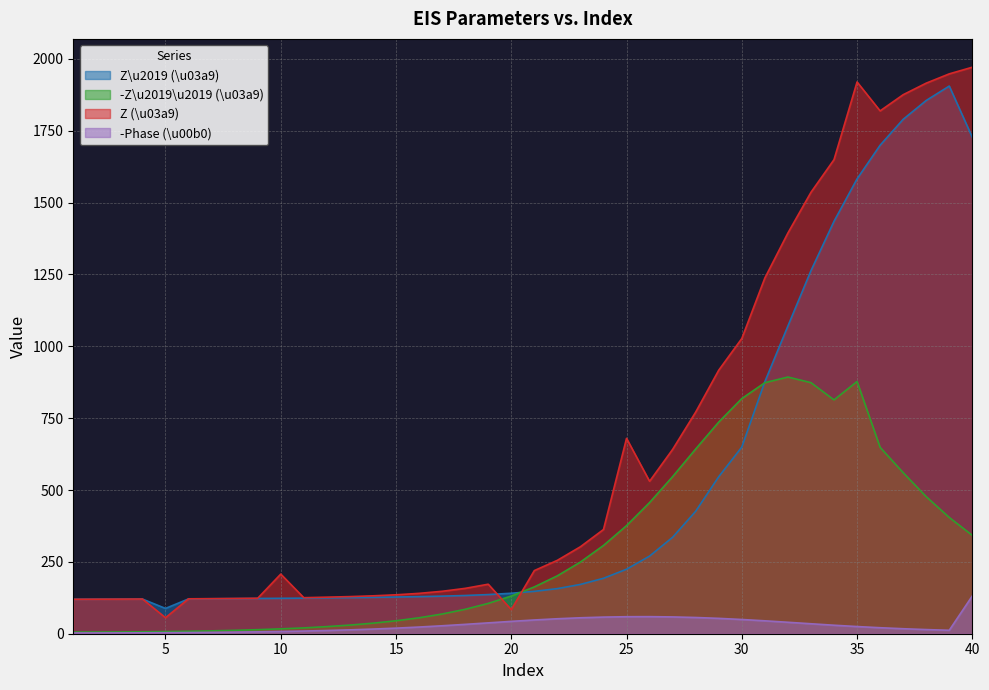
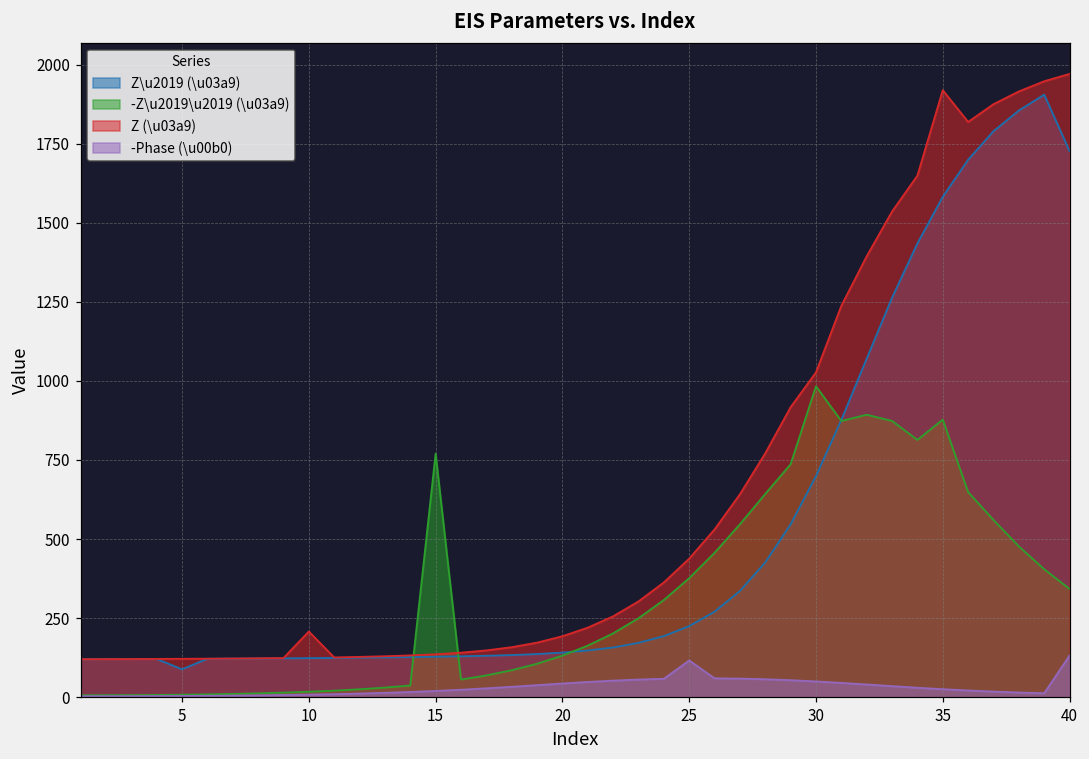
Z (\u03a9), 5: 60 -> 120
-Z\u2019\u2019 (\u03a9), 15: 50 -> 770
Z (\u03a9), 20: 80 -> 190
Z (\u03a9), 25: 680 -> 440
-Phase (\u00b0), 25: 60 -> 120
Z\u2019 (\u03a9), 30: 650 -> 700
-Z\u2019\u2019 (\u03a9), 30: 820 -> 980
